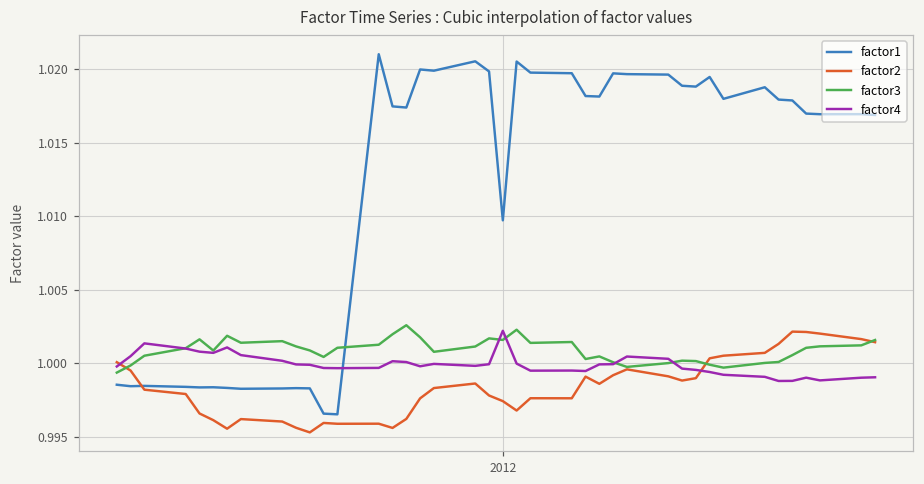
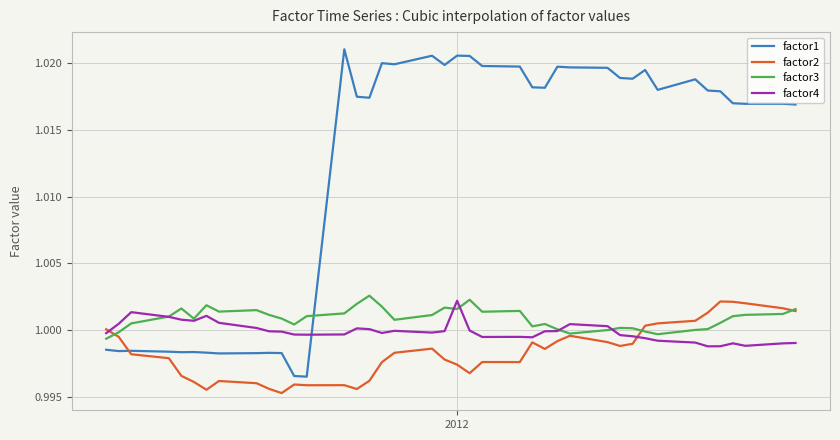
factor1, 2012: 1.0097 -> 1.0206
